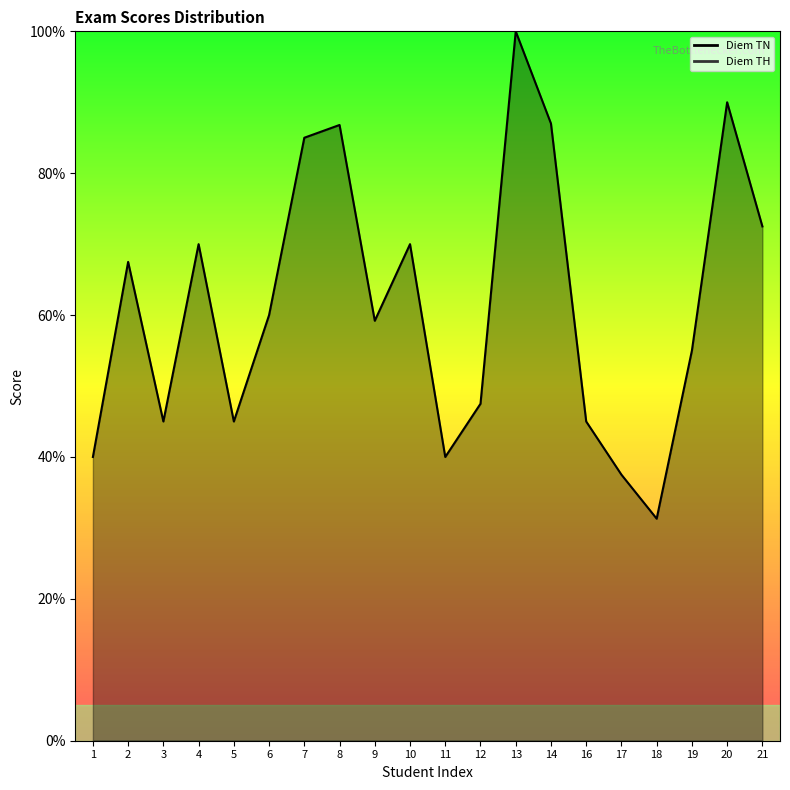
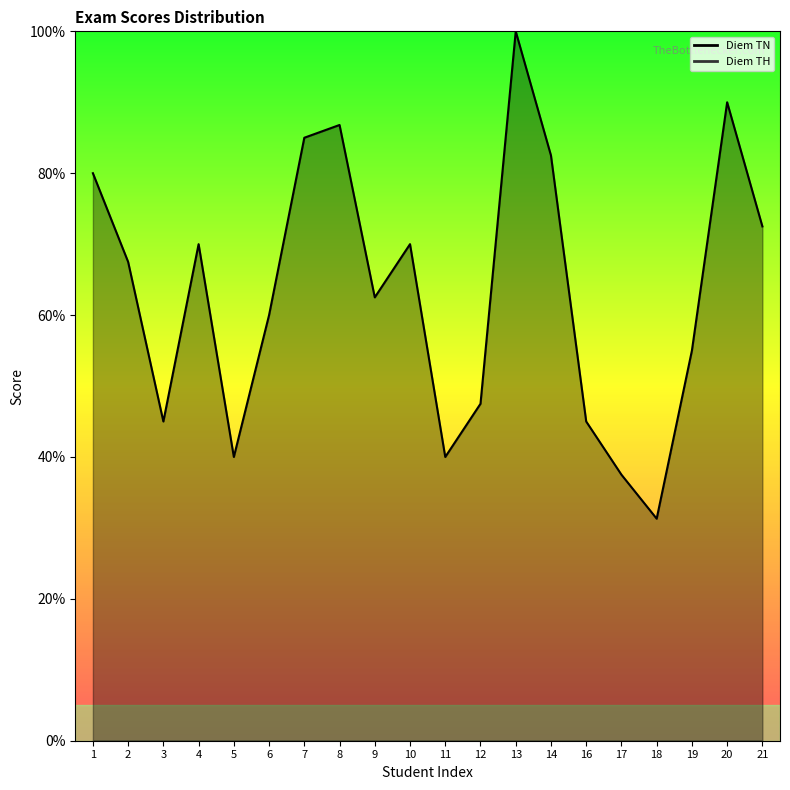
Diem TN, 1: 40% -> 80%
Diem TN, 5: 45% -> 40%
Diem TN, 9: 59% -> 63%
Diem TN, 14: 87% -> 83%
